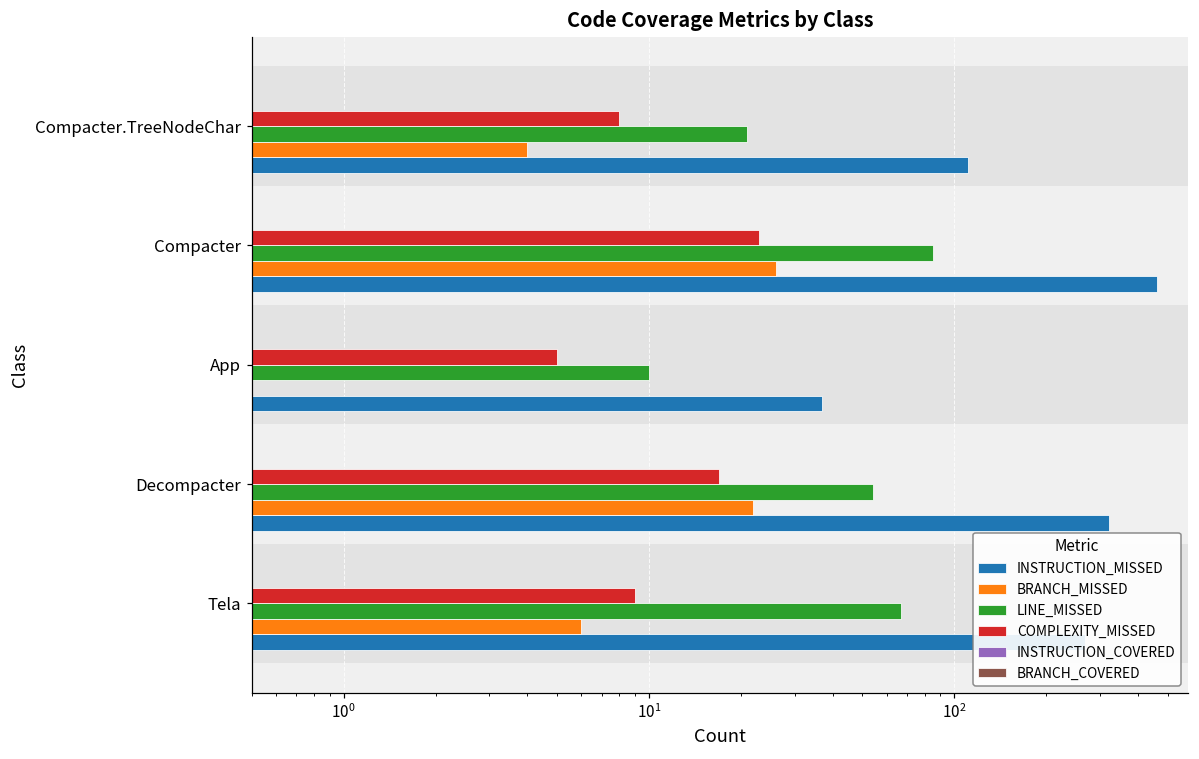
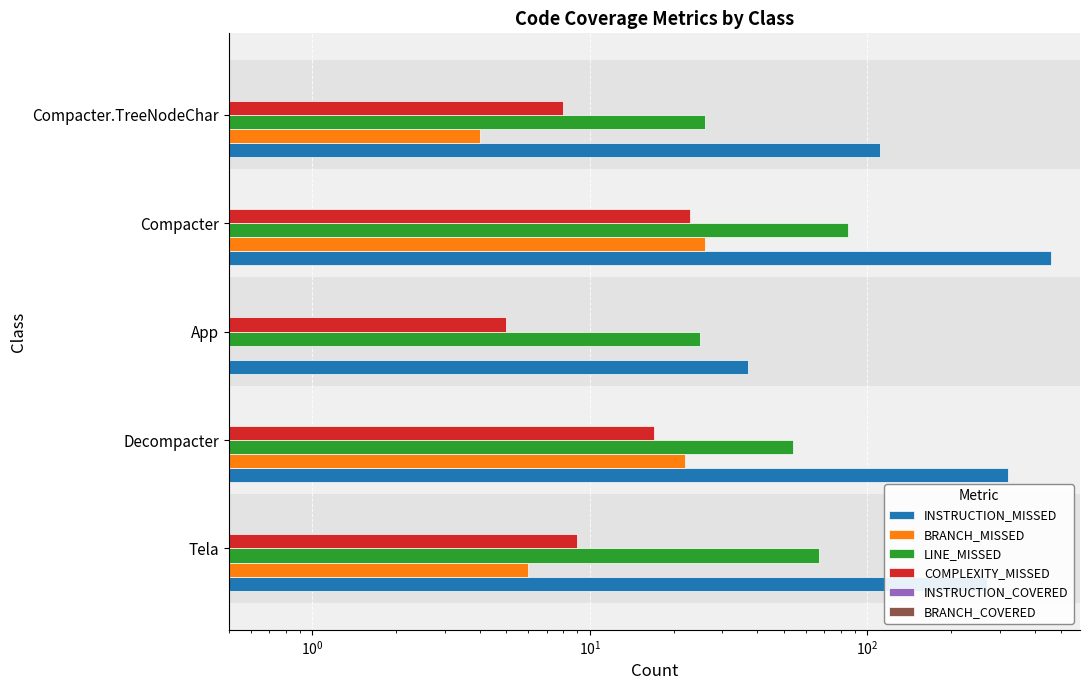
LINE_MISSED, Compacter.TreeNodeChar: 21 -> 26
LINE_MISSED, App: 10 -> 25
